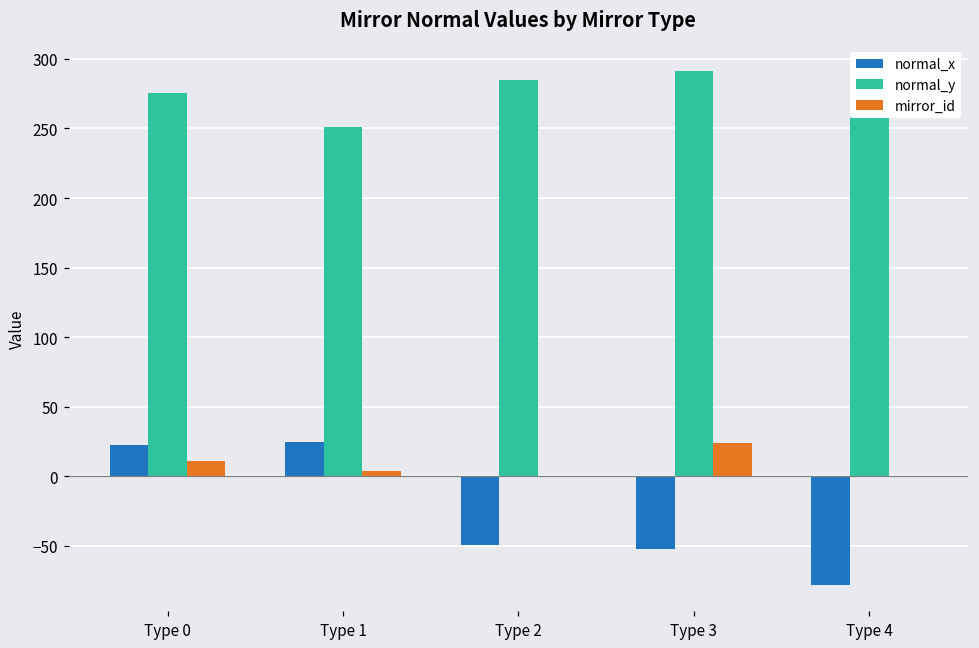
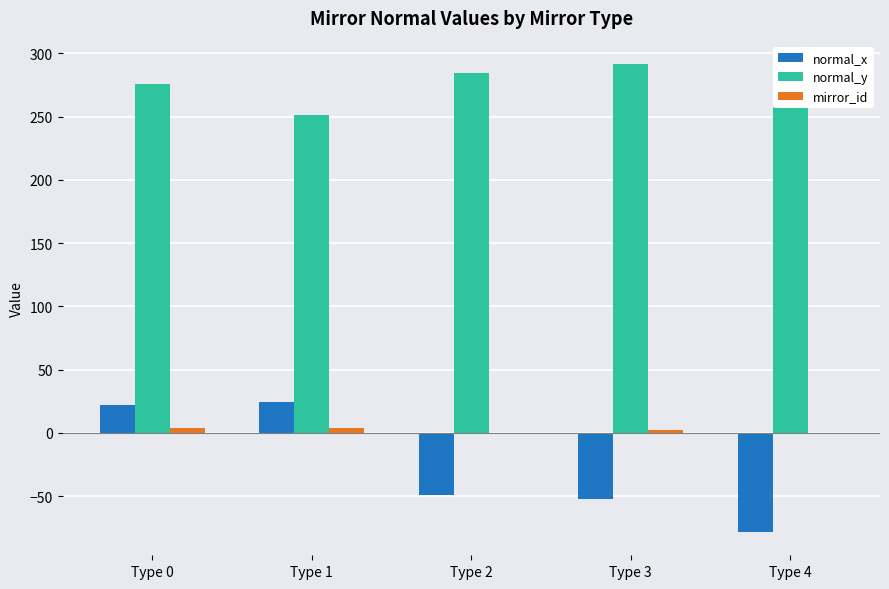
mirror_id, Type 0: 11 -> 4
mirror_id, Type 3: 24 -> 2
